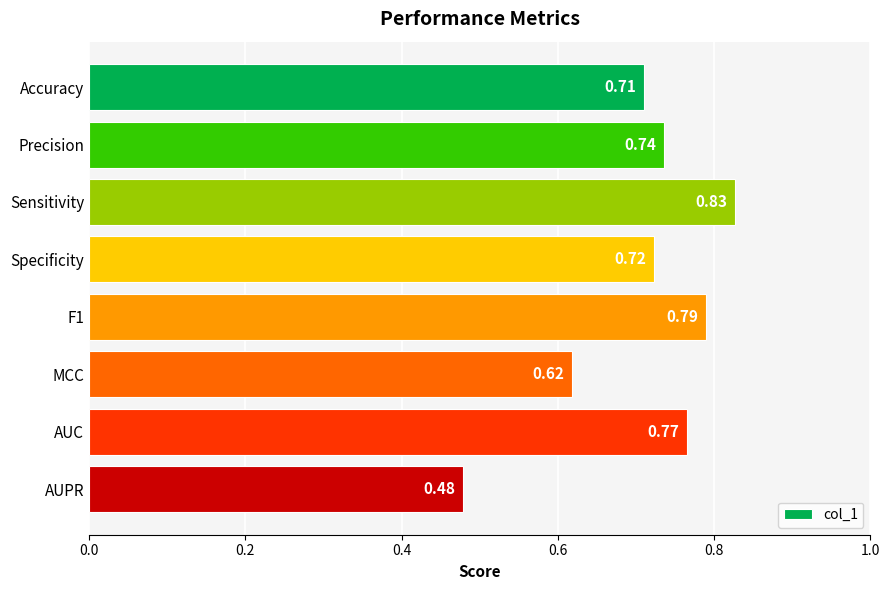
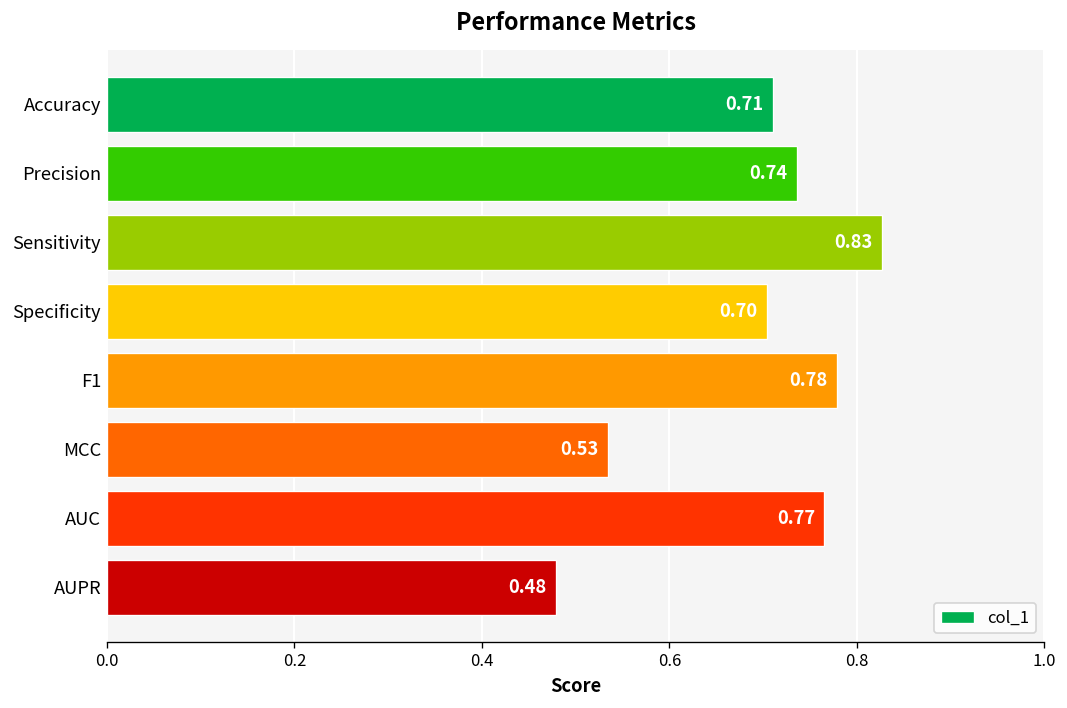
Specificity: 0.72 -> 0.70
F1: 0.79 -> 0.78
MCC: 0.62 -> 0.53
